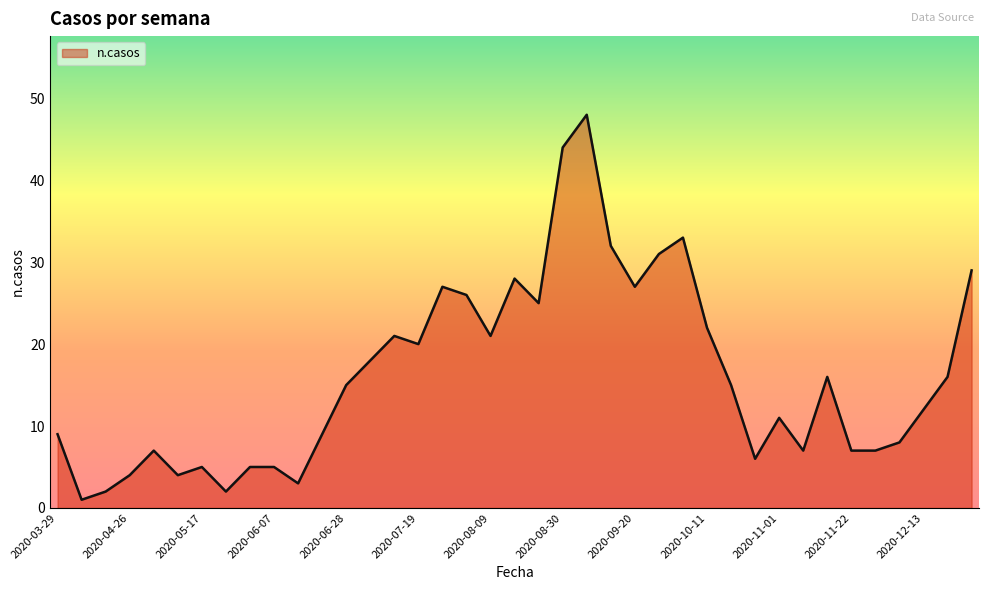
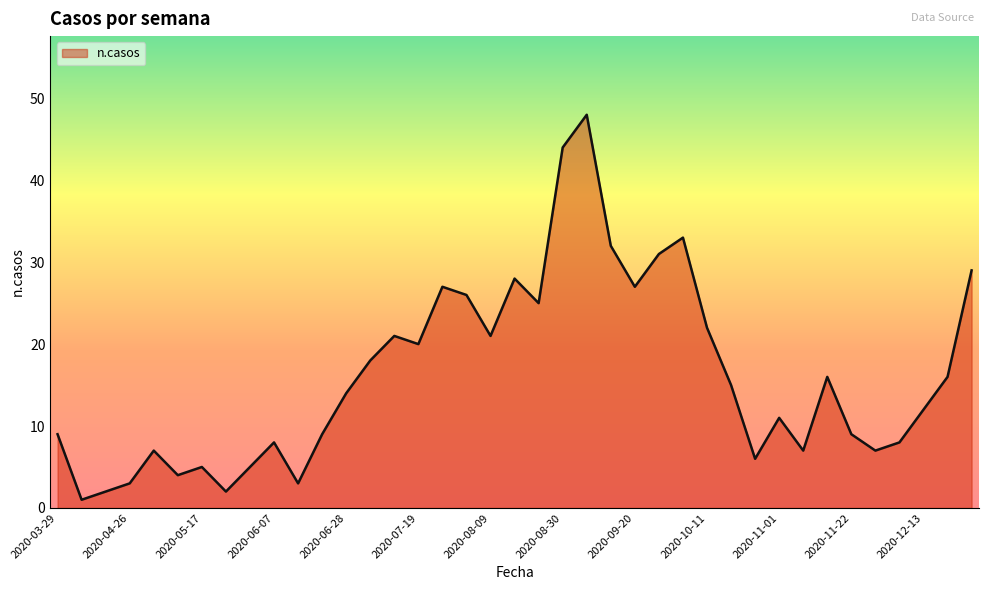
2020-04-26: 4 -> 3
2020-06-07: 5 -> 8
2020-06-28: 15 -> 14
2020-11-22: 7 -> 9
